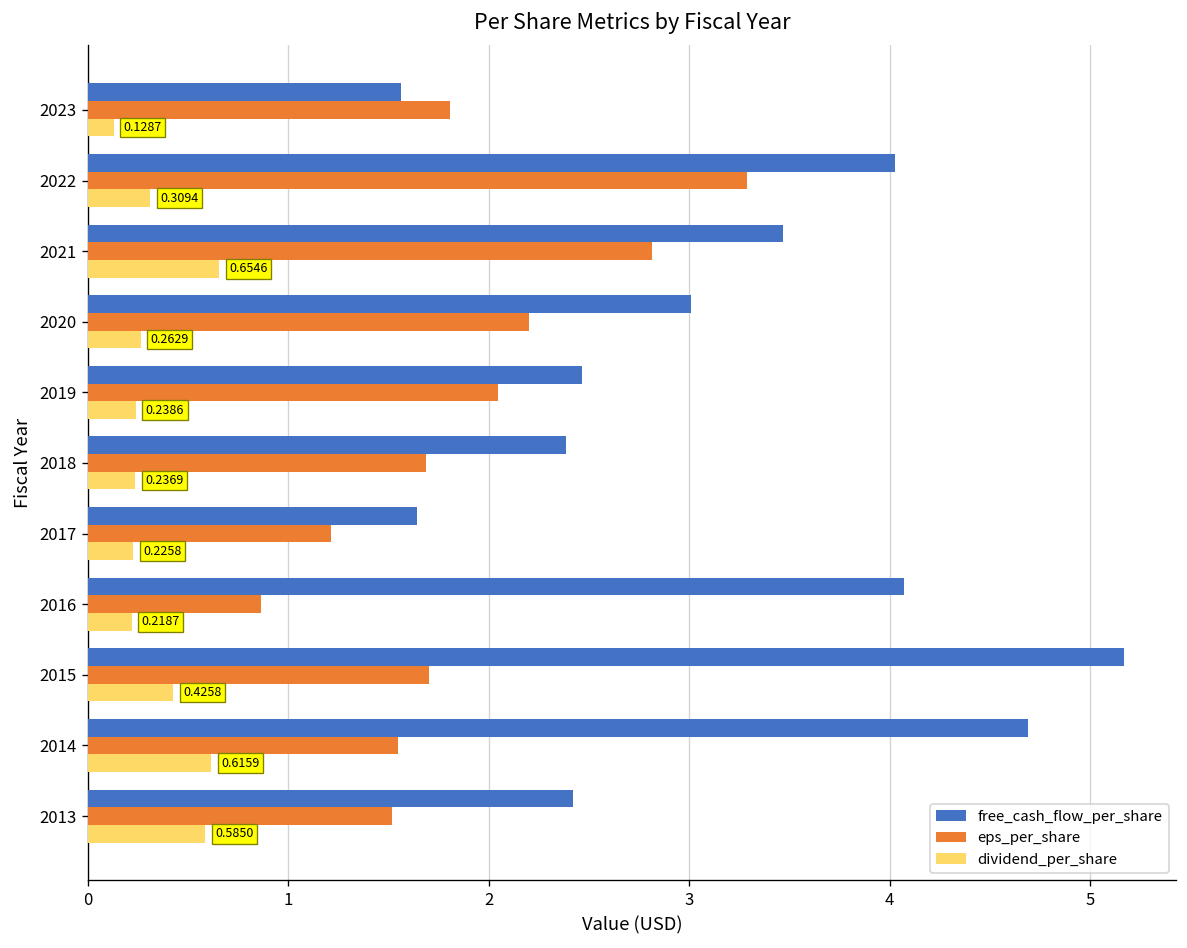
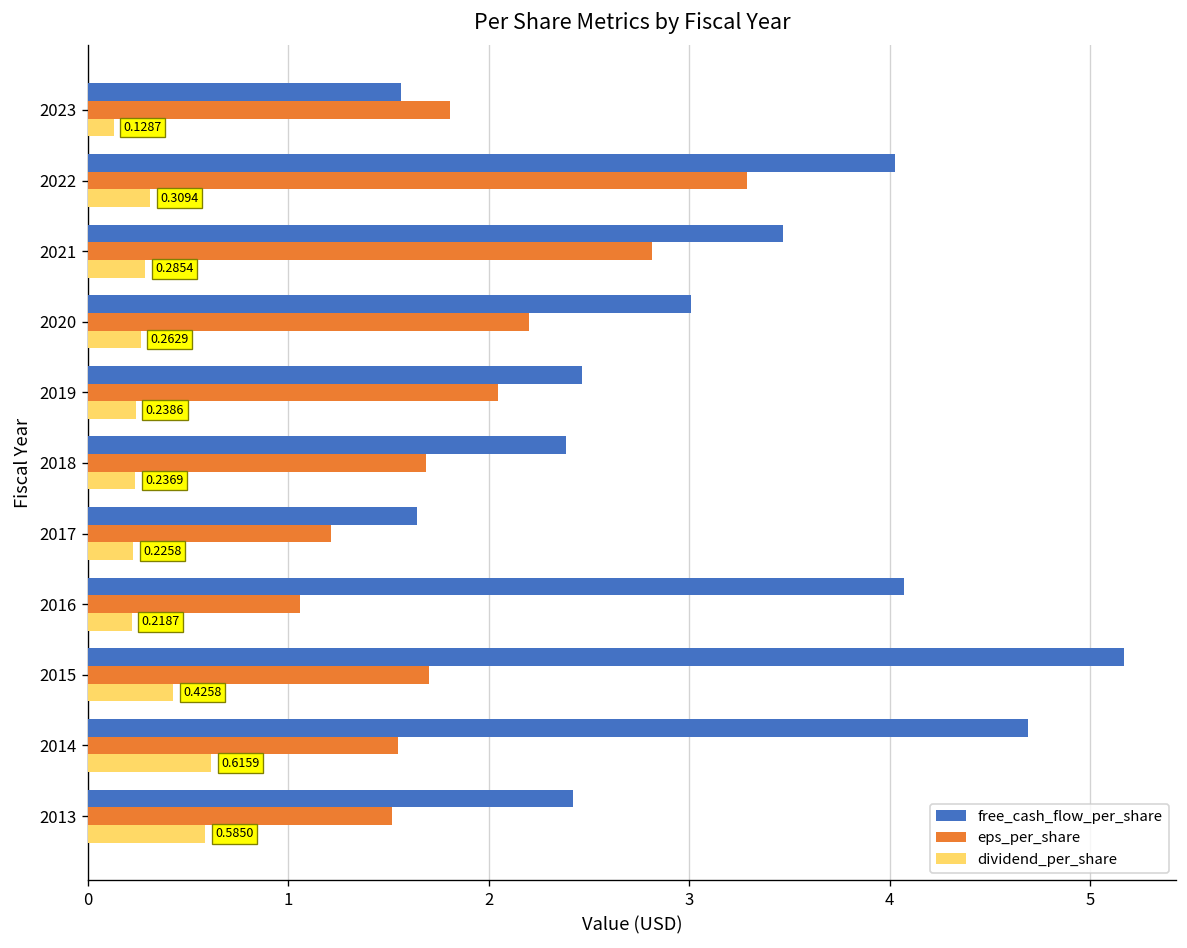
dividend_per_share, 2021: 0.6546 -> 0.2854
eps_per_share, 2016: 0.86 -> 1.06
